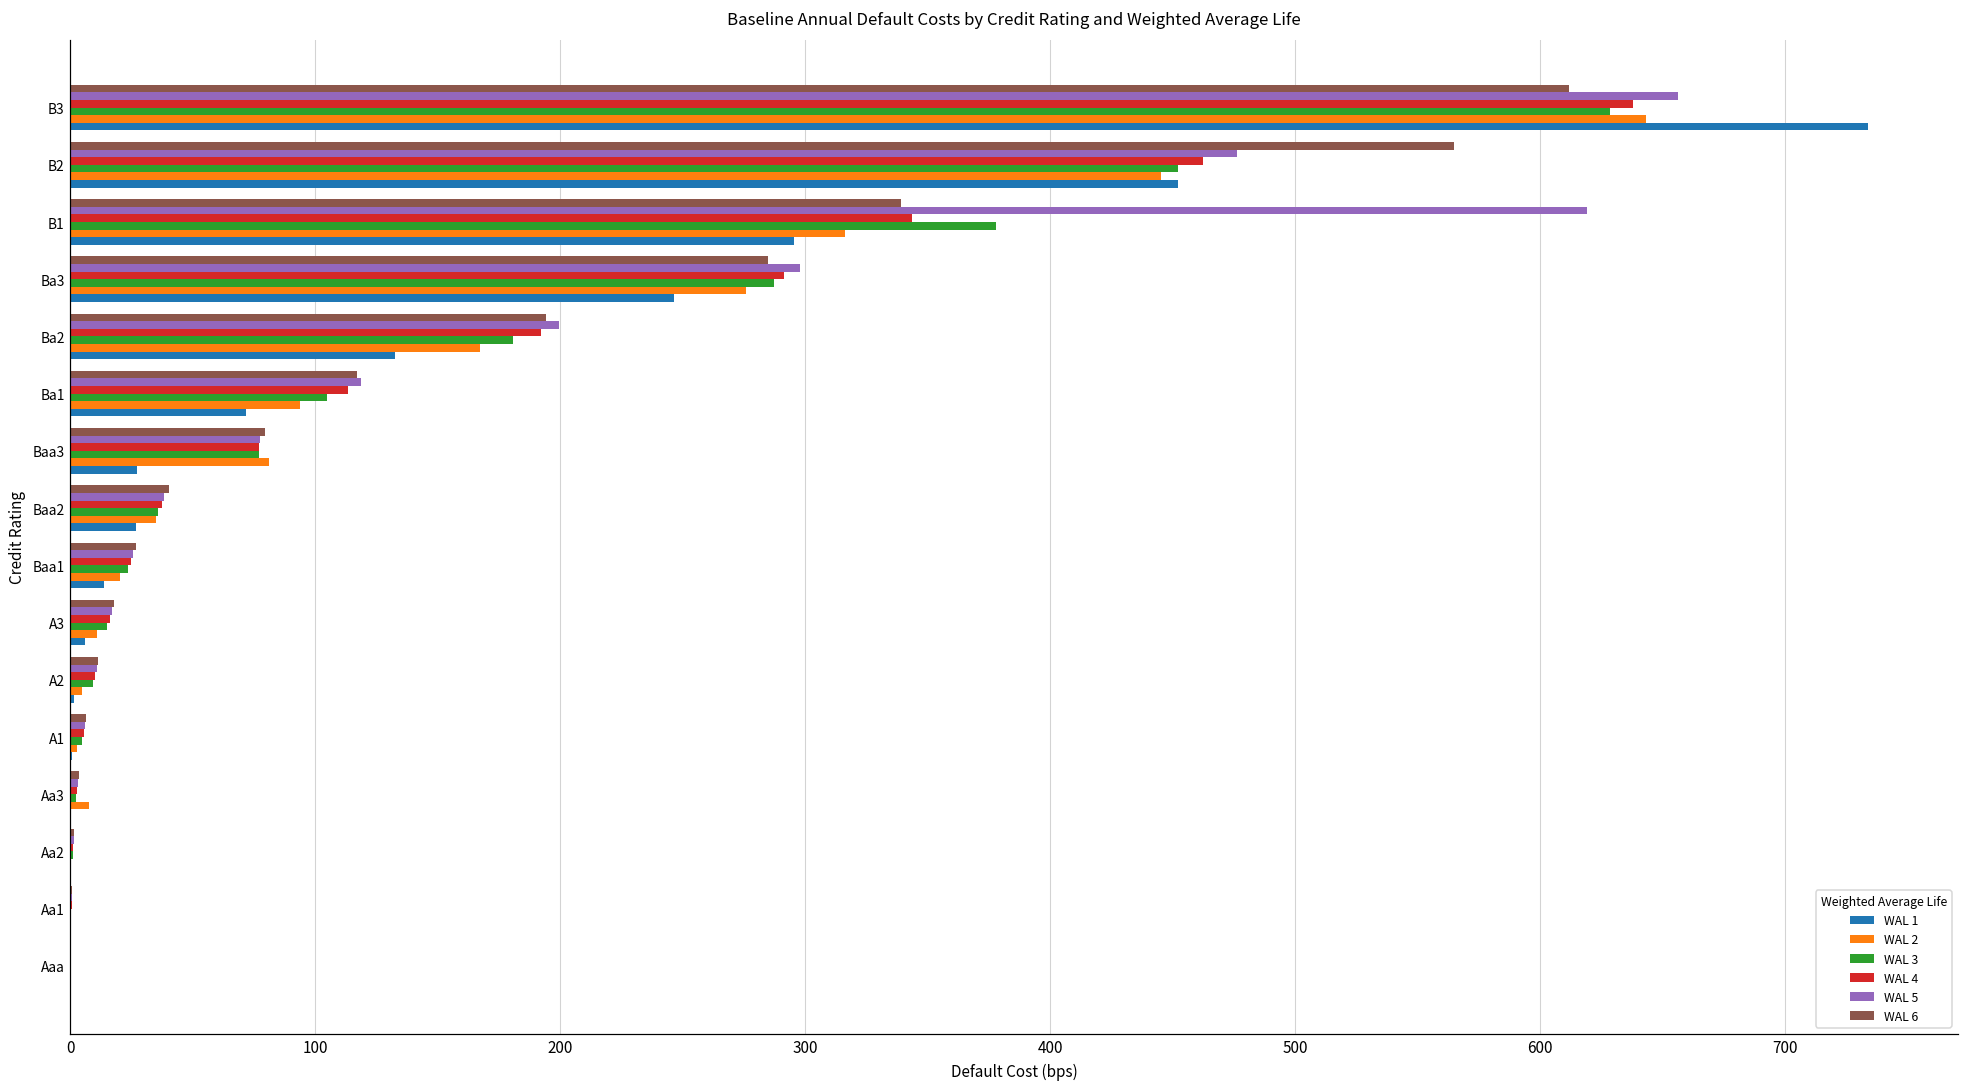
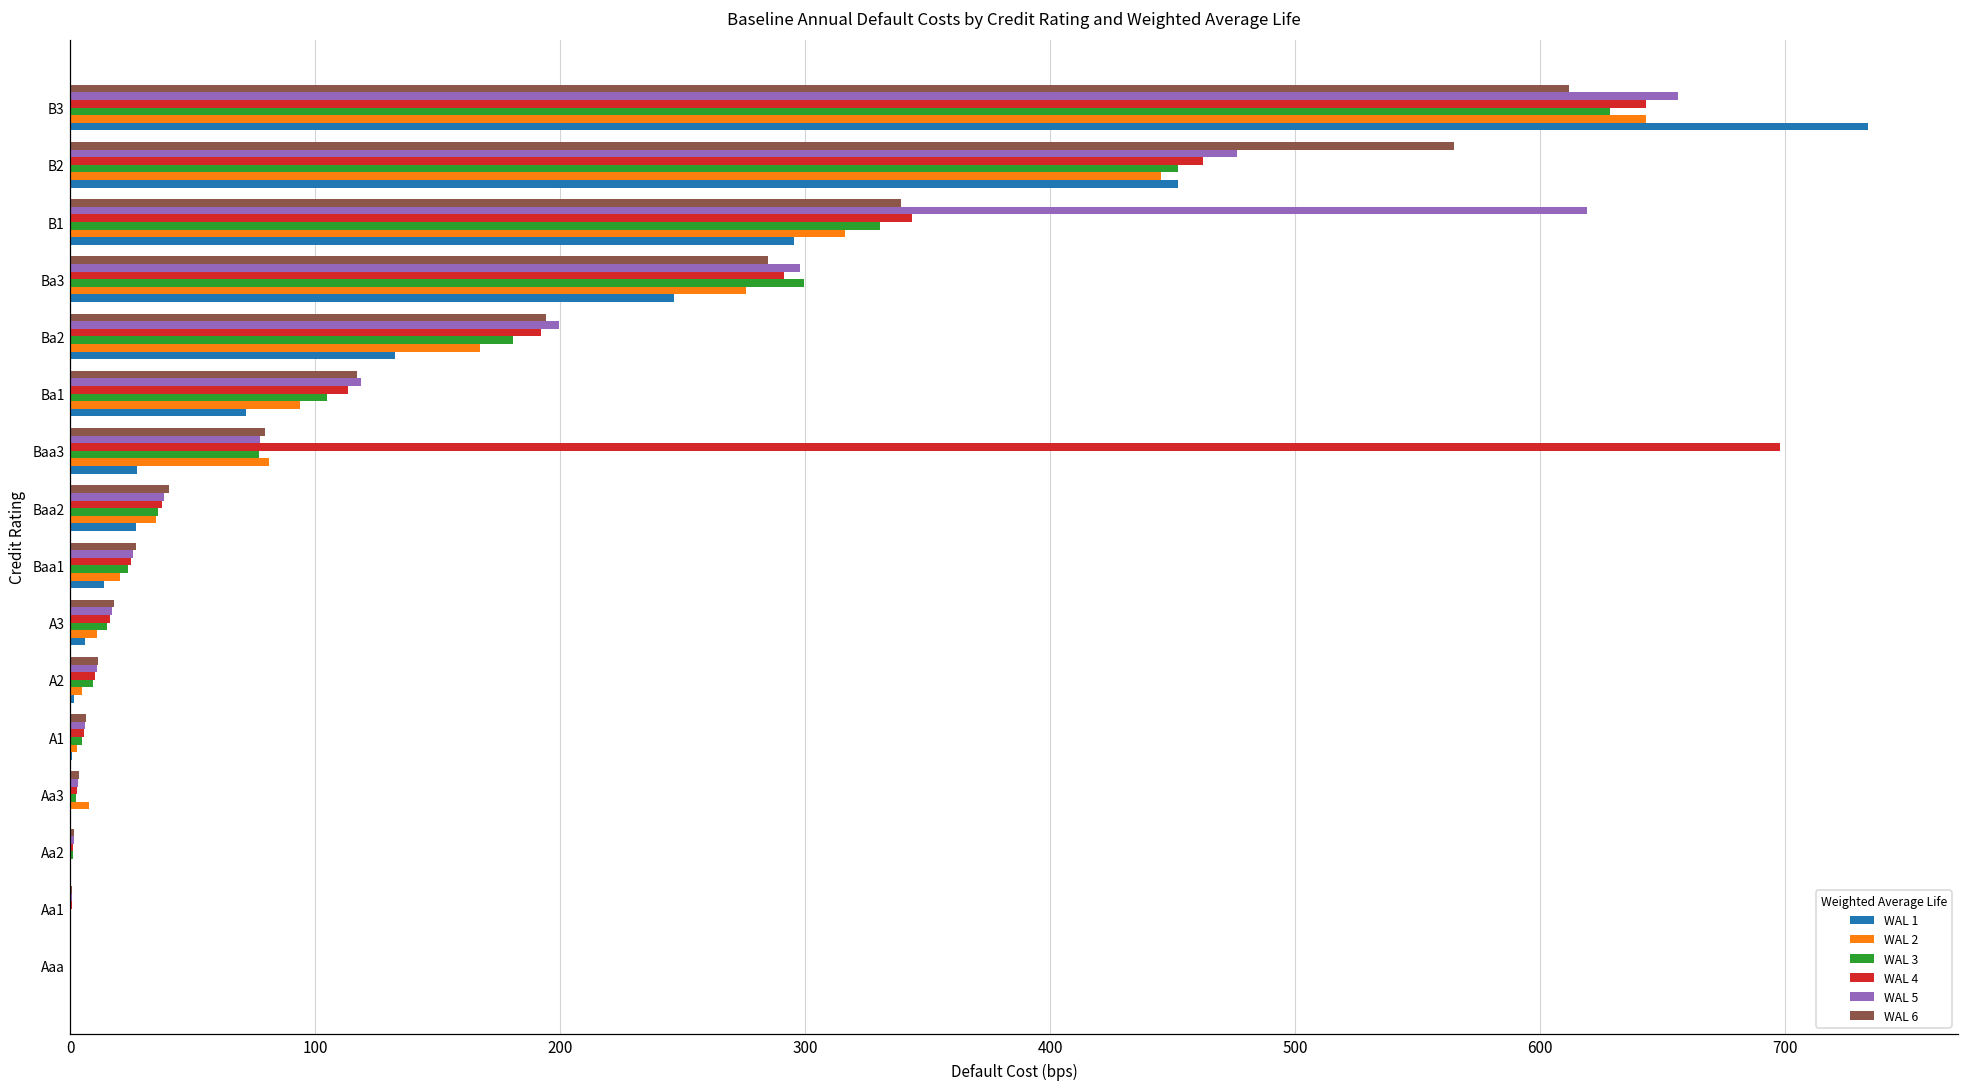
WAL 4, B3: 638 -> 643
WAL 3, B1: 378 -> 331
WAL 3, Ba3: 287 -> 300
WAL 4, Baa3: 77 -> 698
